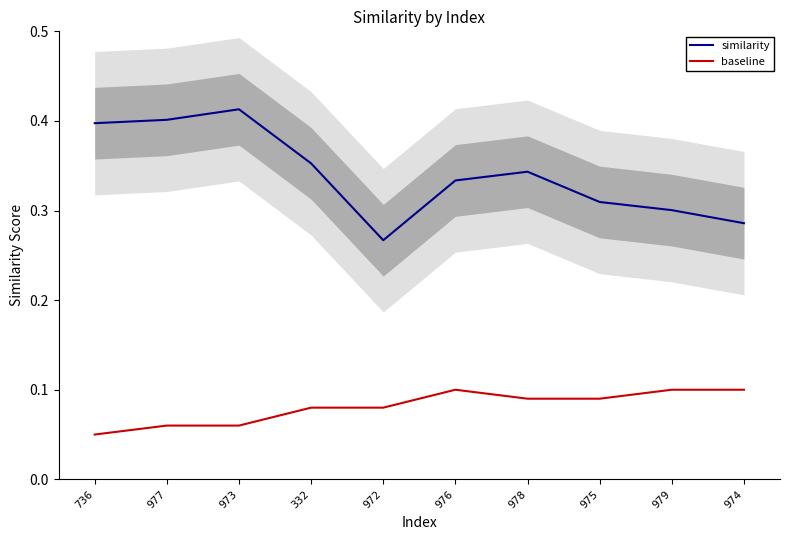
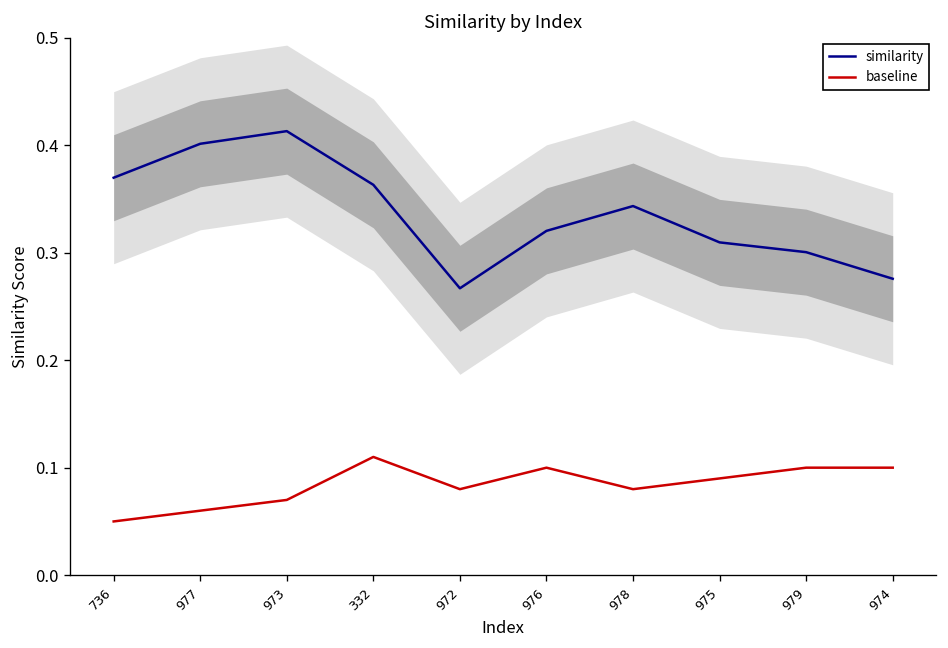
similarity, 736: 0.40 -> 0.37
baseline, 973: 0.06 -> 0.07
similarity, 332: 0.35 -> 0.36
baseline, 332: 0.08 -> 0.11
similarity, 976: 0.33 -> 0.32
baseline, 978: 0.09 -> 0.08
similarity, 974: 0.29 -> 0.28
